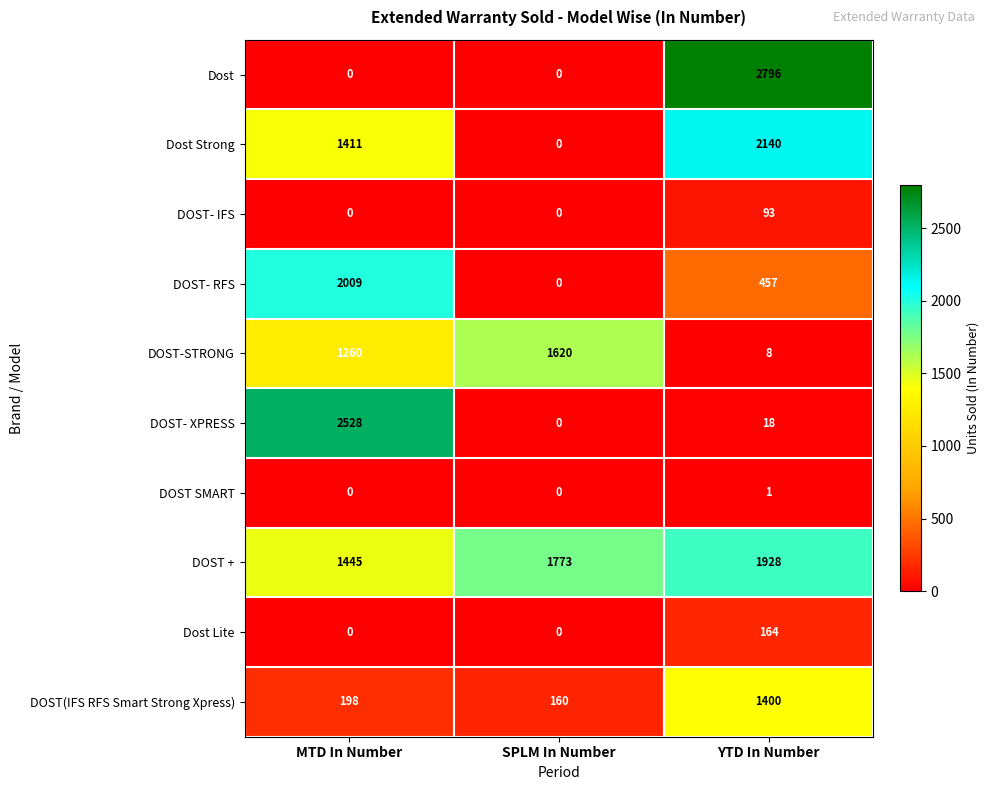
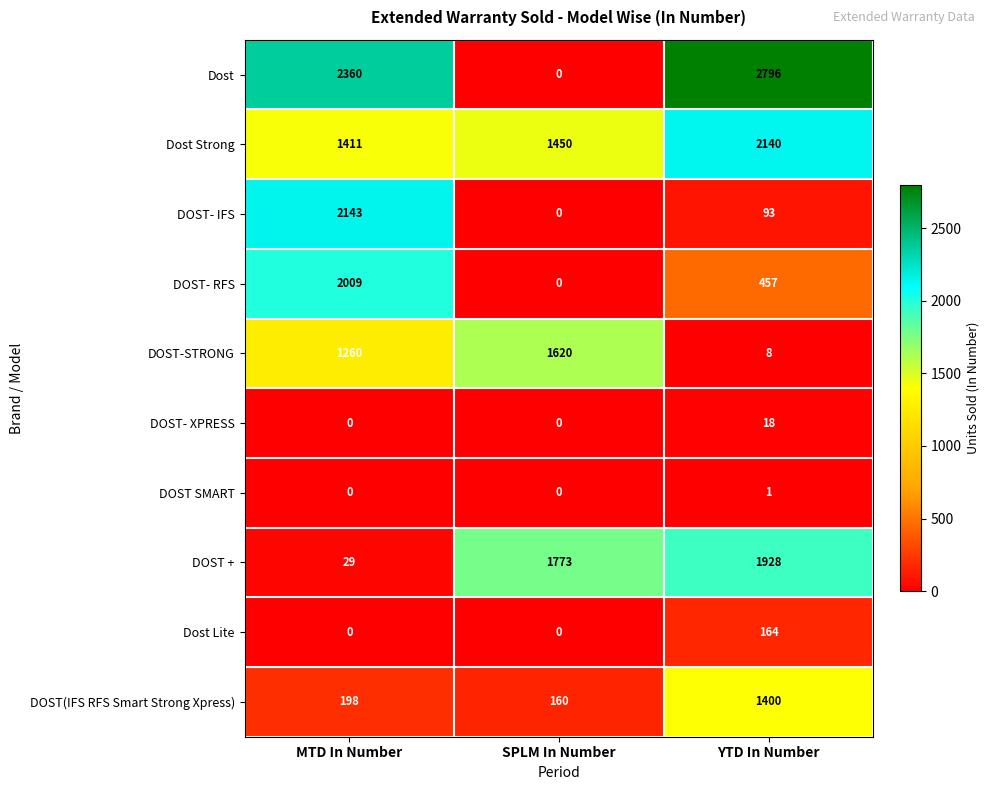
Dost, MTD In Number: 0 -> 2360
Dost Strong, SPLM In Number: 0 -> 1450
DOST- IFS, MTD In Number: 0 -> 2143
DOST- XPRESS, MTD In Number: 2528 -> 0
DOST +, MTD In Number: 1445 -> 29
